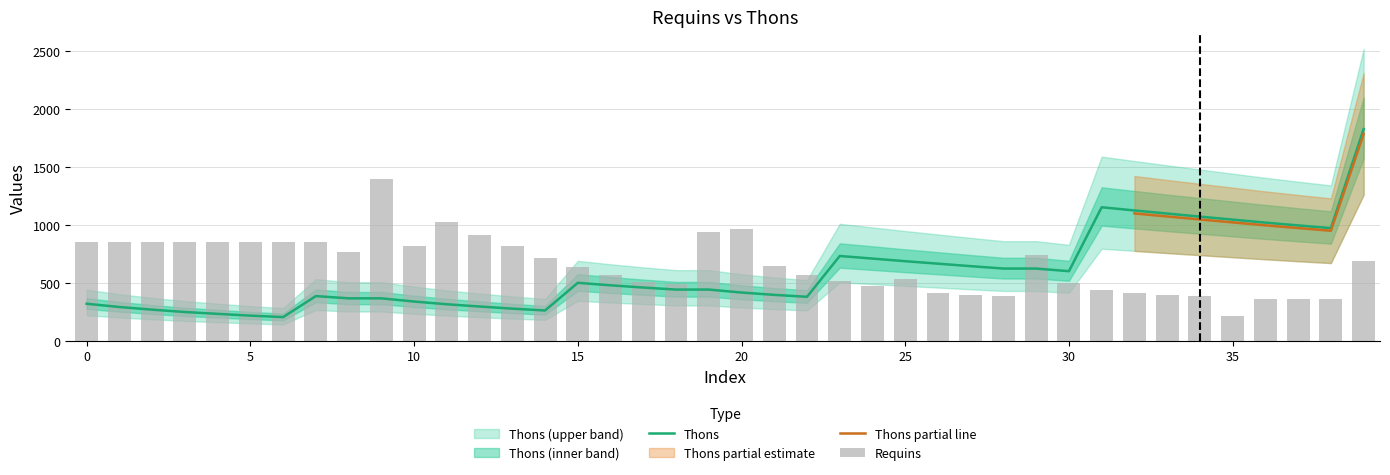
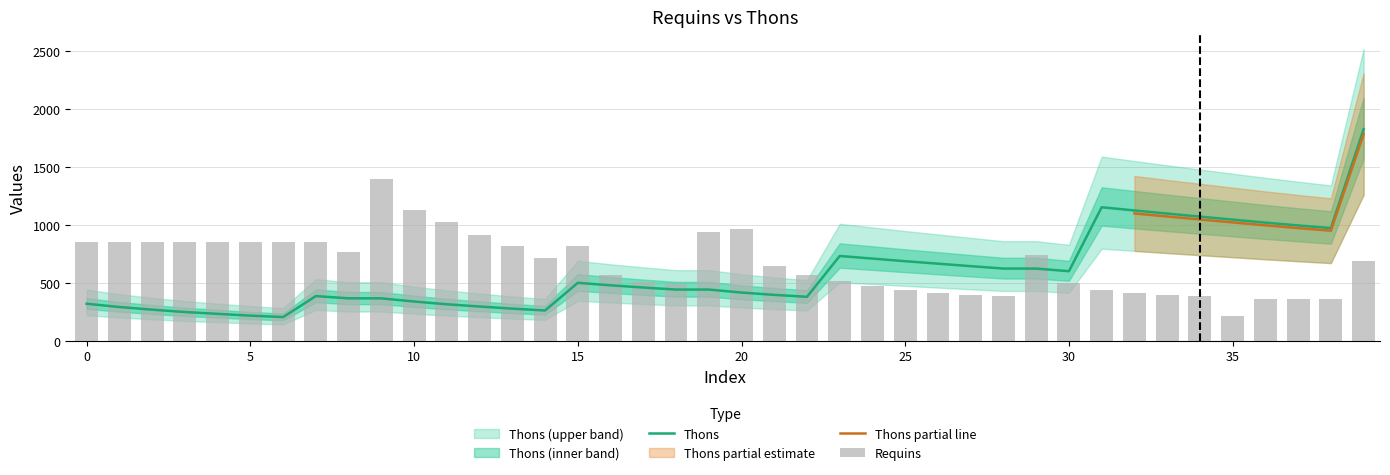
Requins, 10: 820 -> 1130
Requins, 15: 640 -> 820
Requins, 25: 540 -> 440
